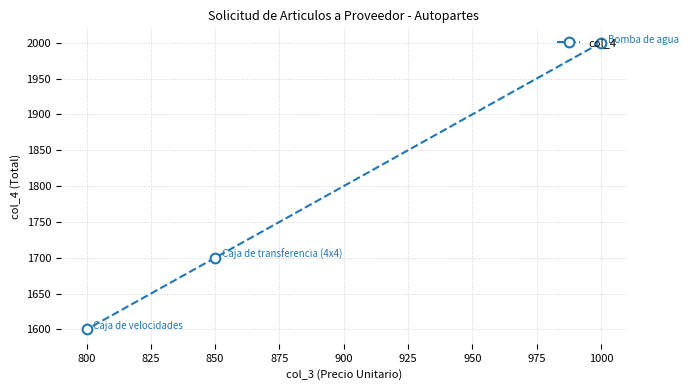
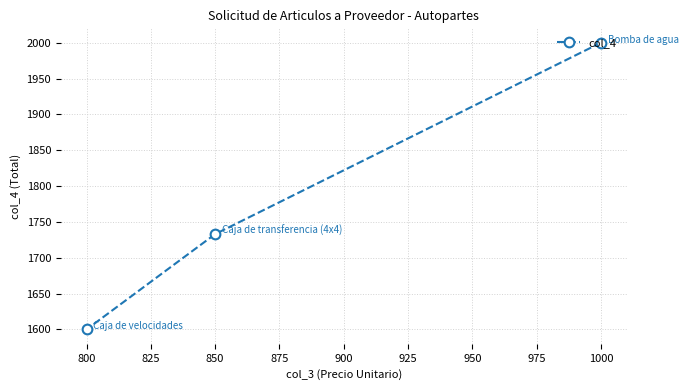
850: 1700 -> 1730
